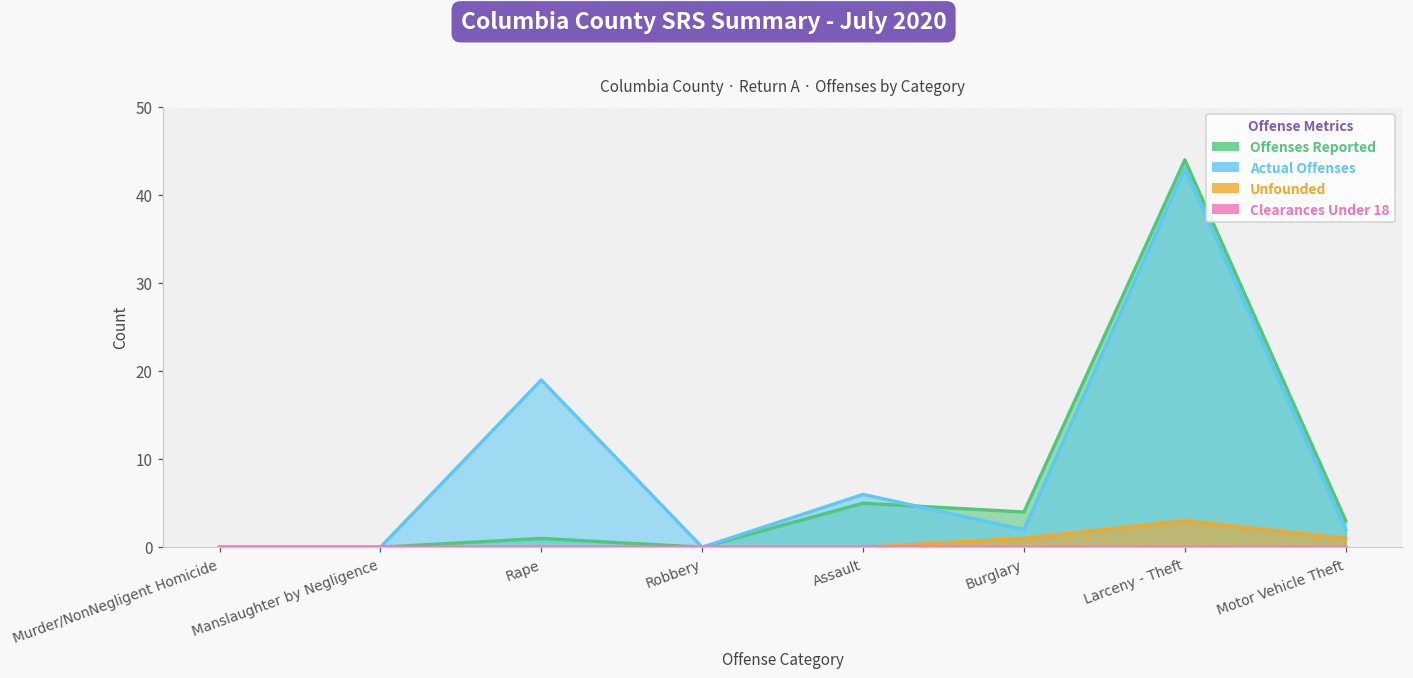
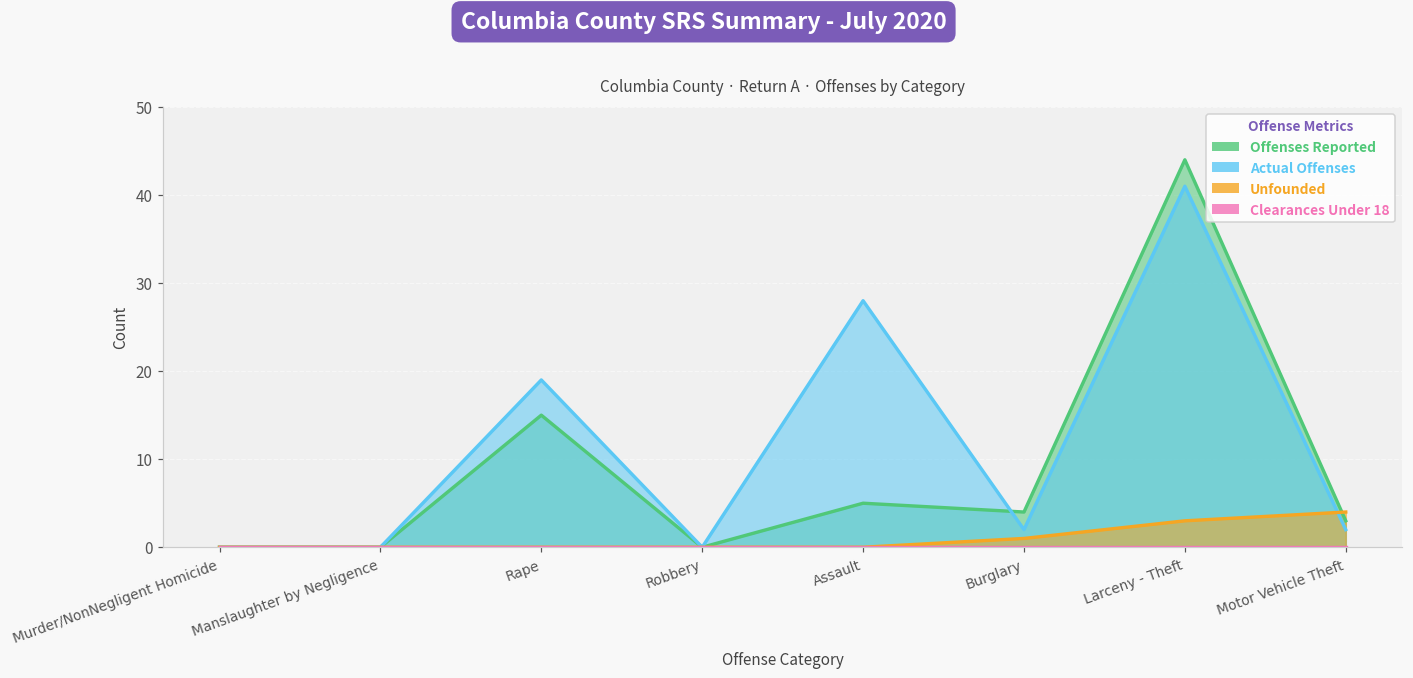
Offenses Reported, Rape: 1 -> 15
Actual Offenses, Assault: 6 -> 28
Actual Offenses, Larceny - Theft: 43 -> 41
Unfounded, Motor Vehicle Theft: 1 -> 4
